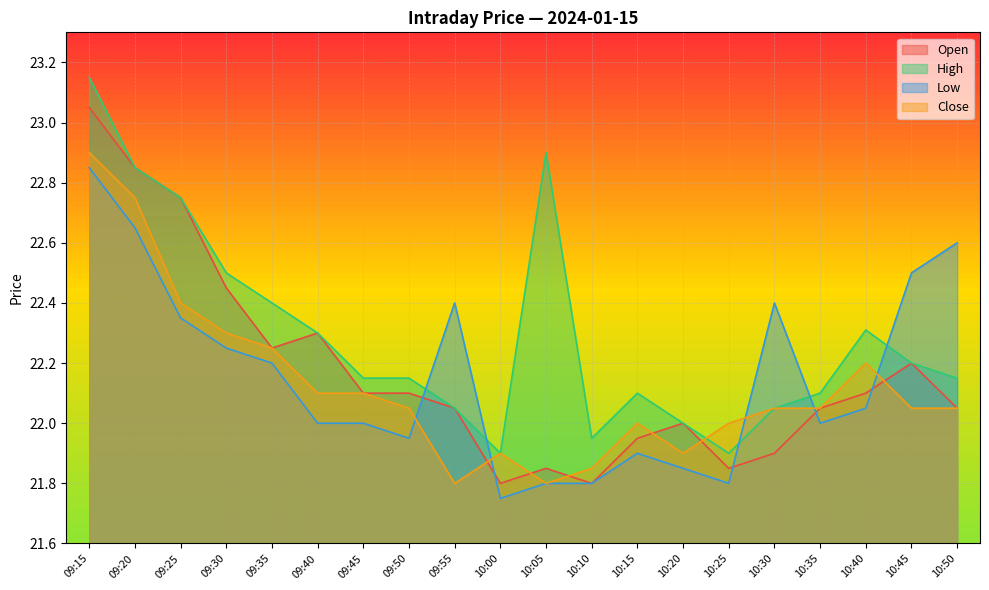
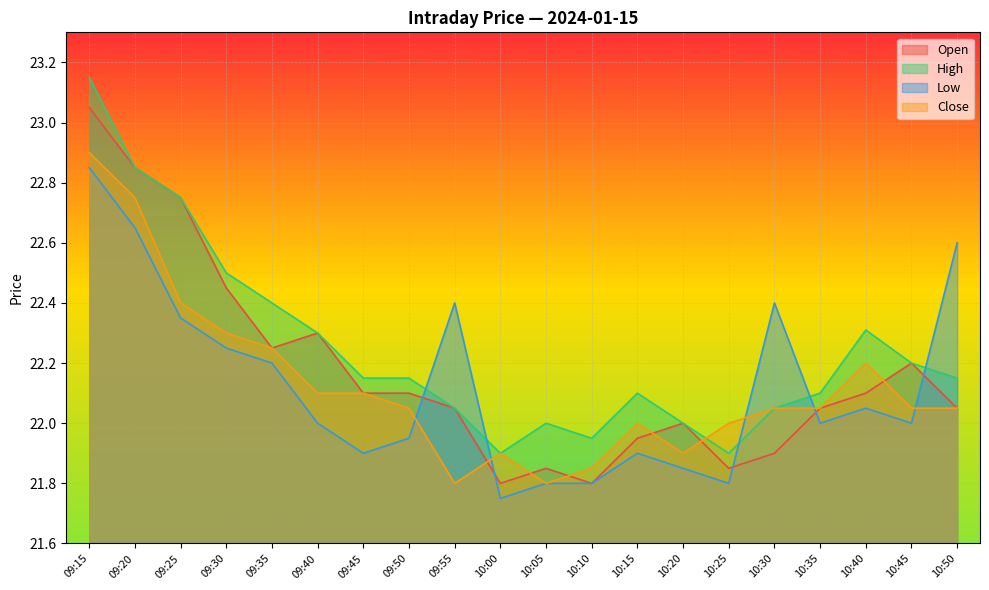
Low, 09:45: 22.0 -> 21.9
High, 10:05: 22.9 -> 22.0
Low, 10:45: 22.5 -> 22.0
